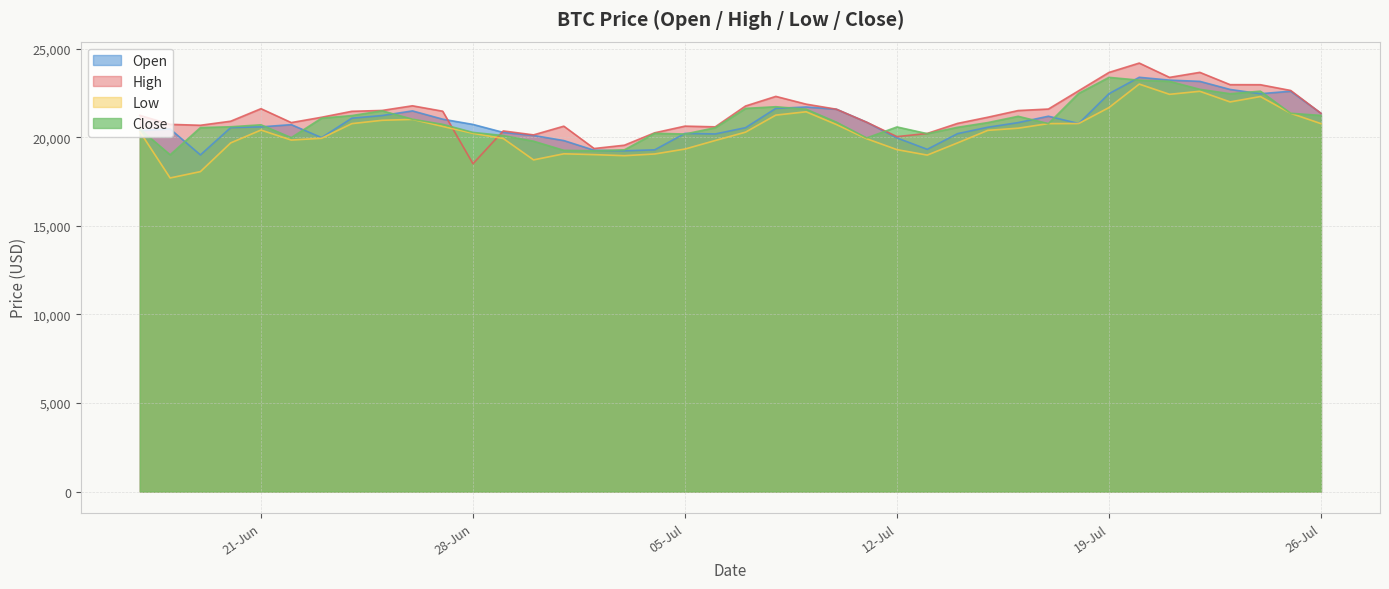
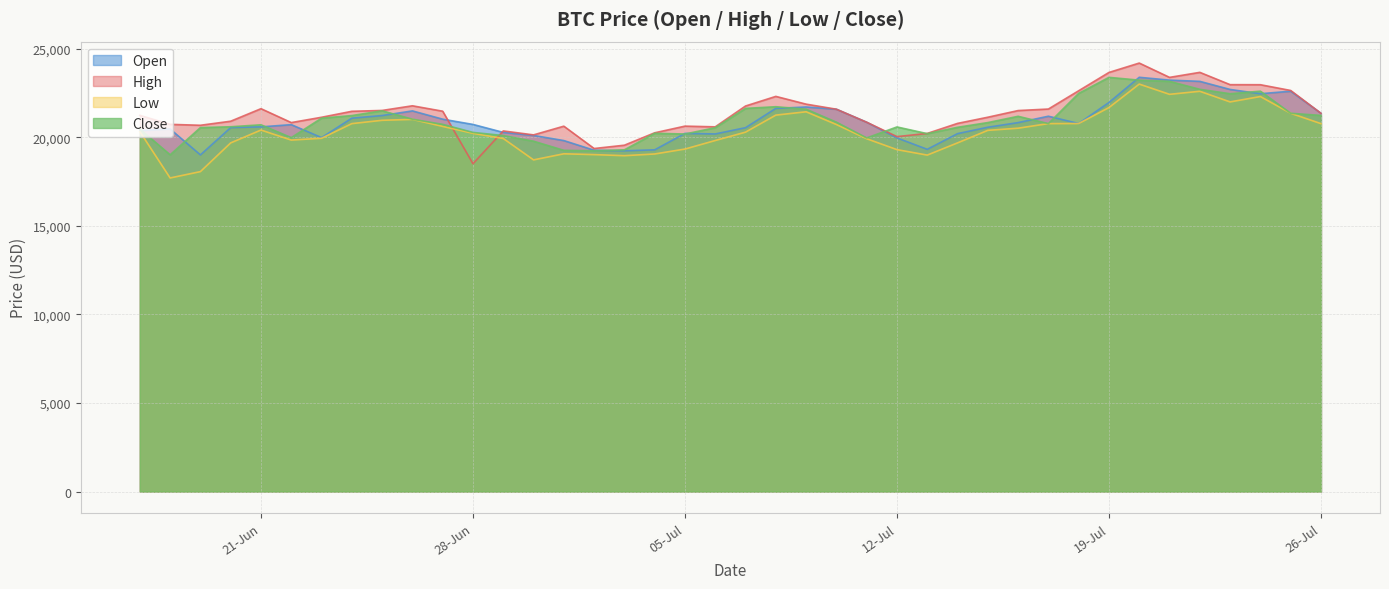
Open, 19-Jul: 22,500 -> 22,000
